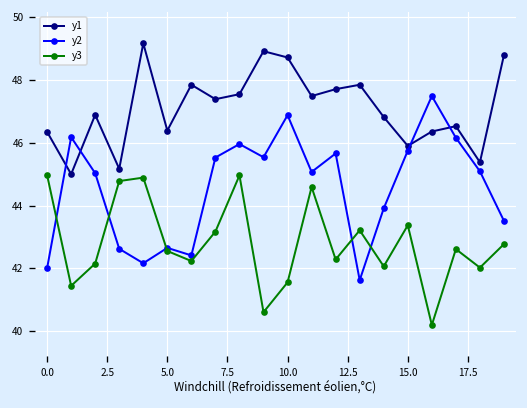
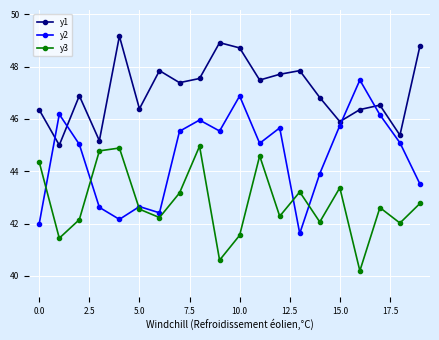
y3, 0.0: 45.0 -> 44.4
